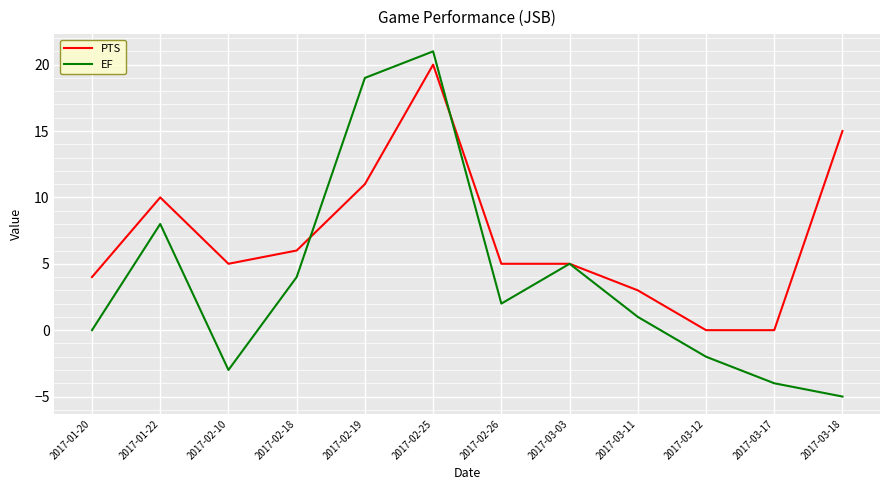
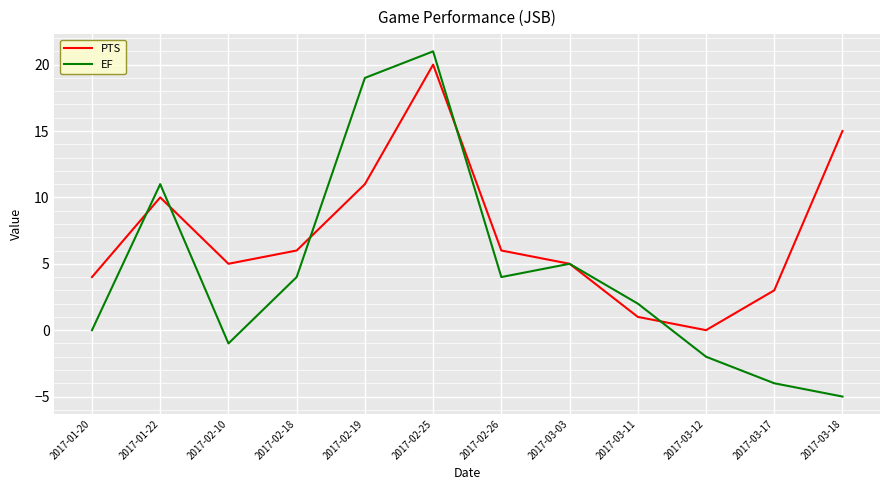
EF, 2017-01-22: 8 -> 11
EF, 2017-02-10: -3 -> -1
PTS, 2017-02-26: 5 -> 6
EF, 2017-02-26: 2 -> 4
PTS, 2017-03-11: 3 -> 1
EF, 2017-03-11: 1 -> 2
PTS, 2017-03-17: 0 -> 3
